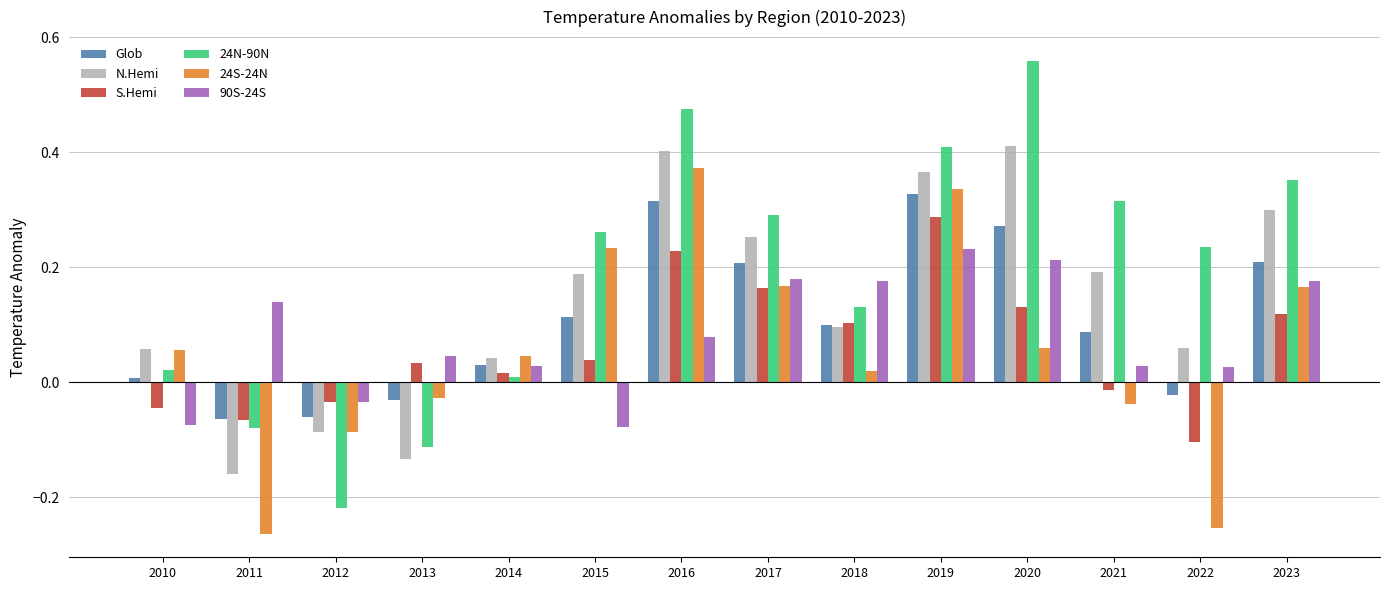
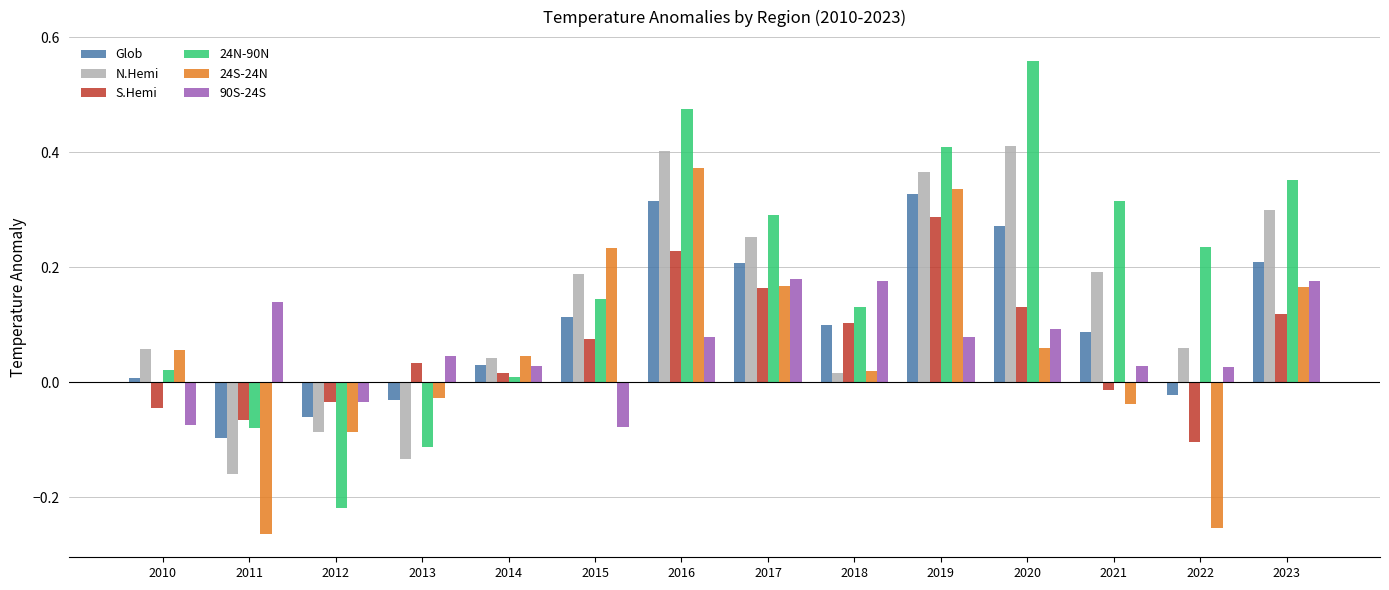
Glob, 2011: -0.06 -> -0.10
S.Hemi, 2015: 0.04 -> 0.08
24N-90N, 2015: 0.26 -> 0.15
N.Hemi, 2018: 0.10 -> 0.02
90S-24S, 2019: 0.23 -> 0.08
90S-24S, 2020: 0.21 -> 0.09
